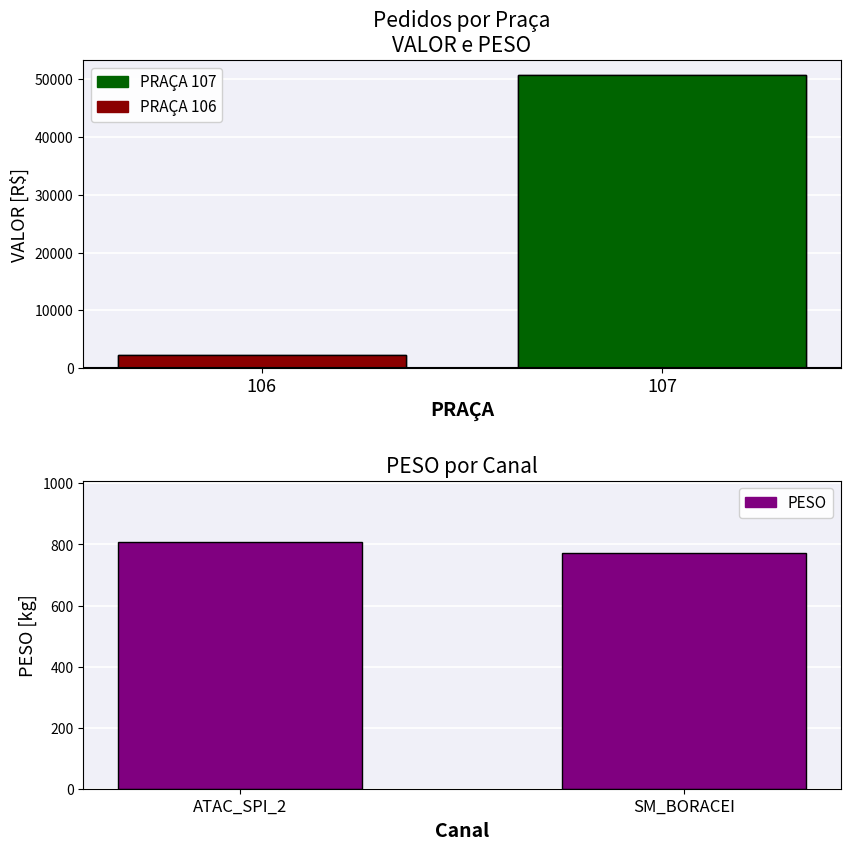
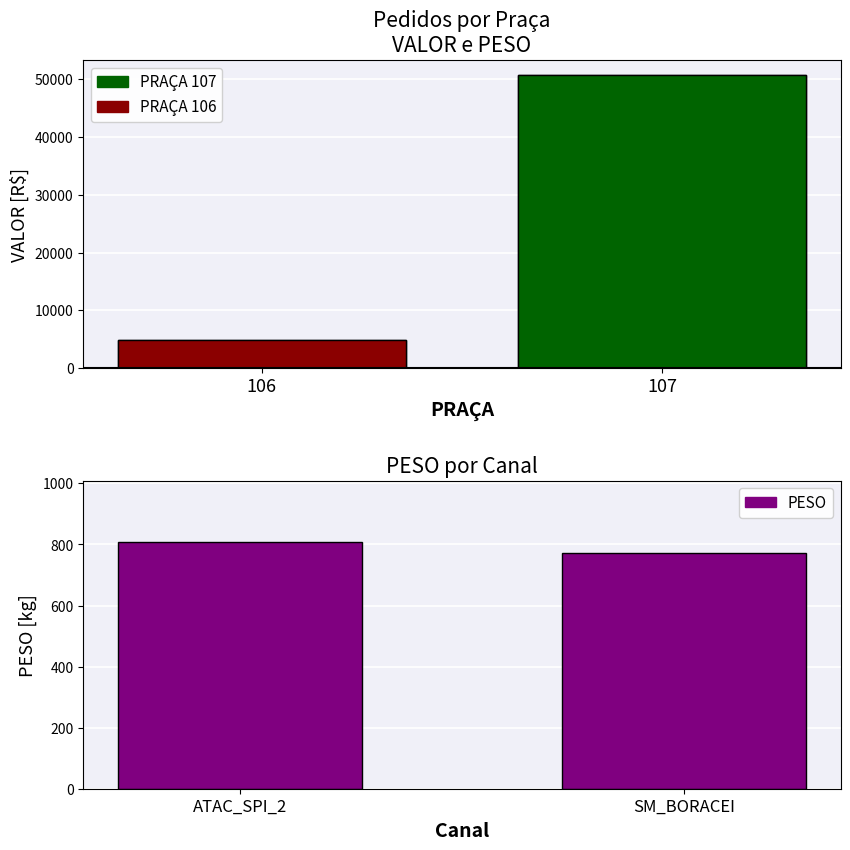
Pedidos por Praça VALOR e PESO, 106: 2000 -> 5000
